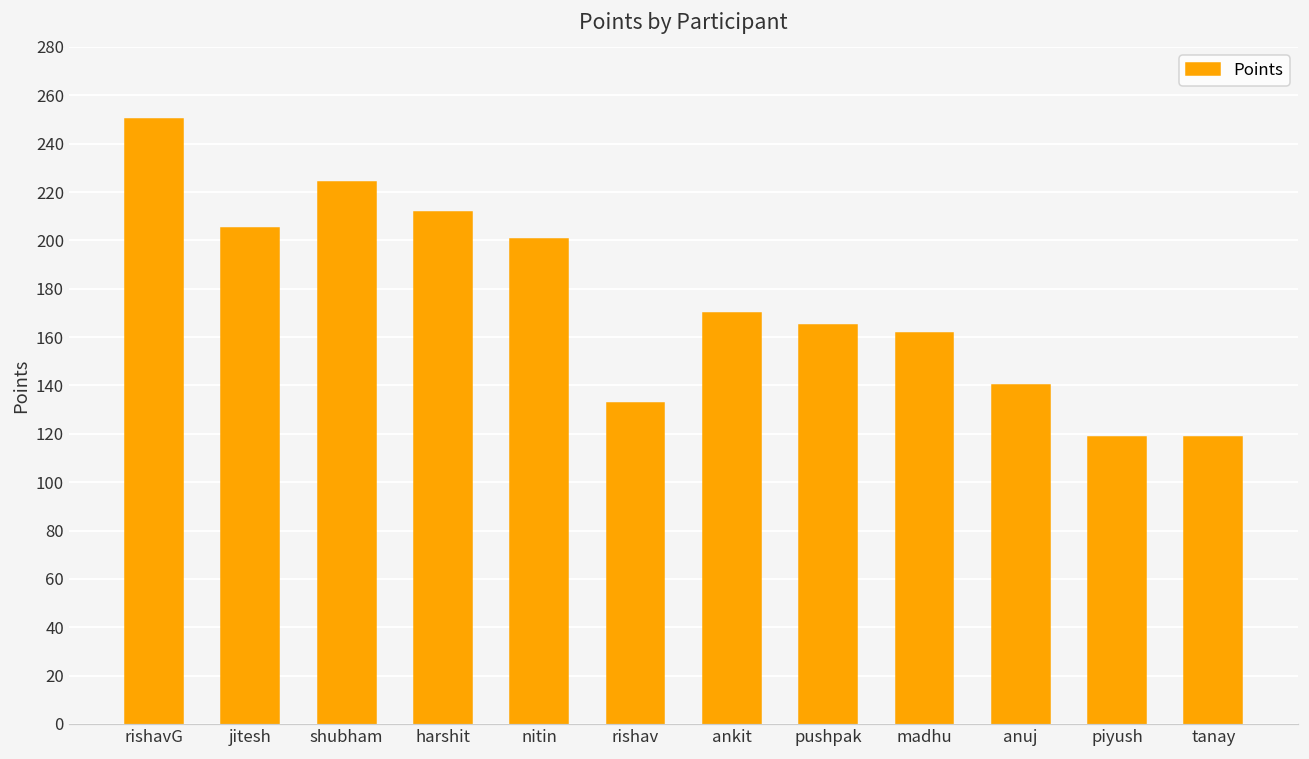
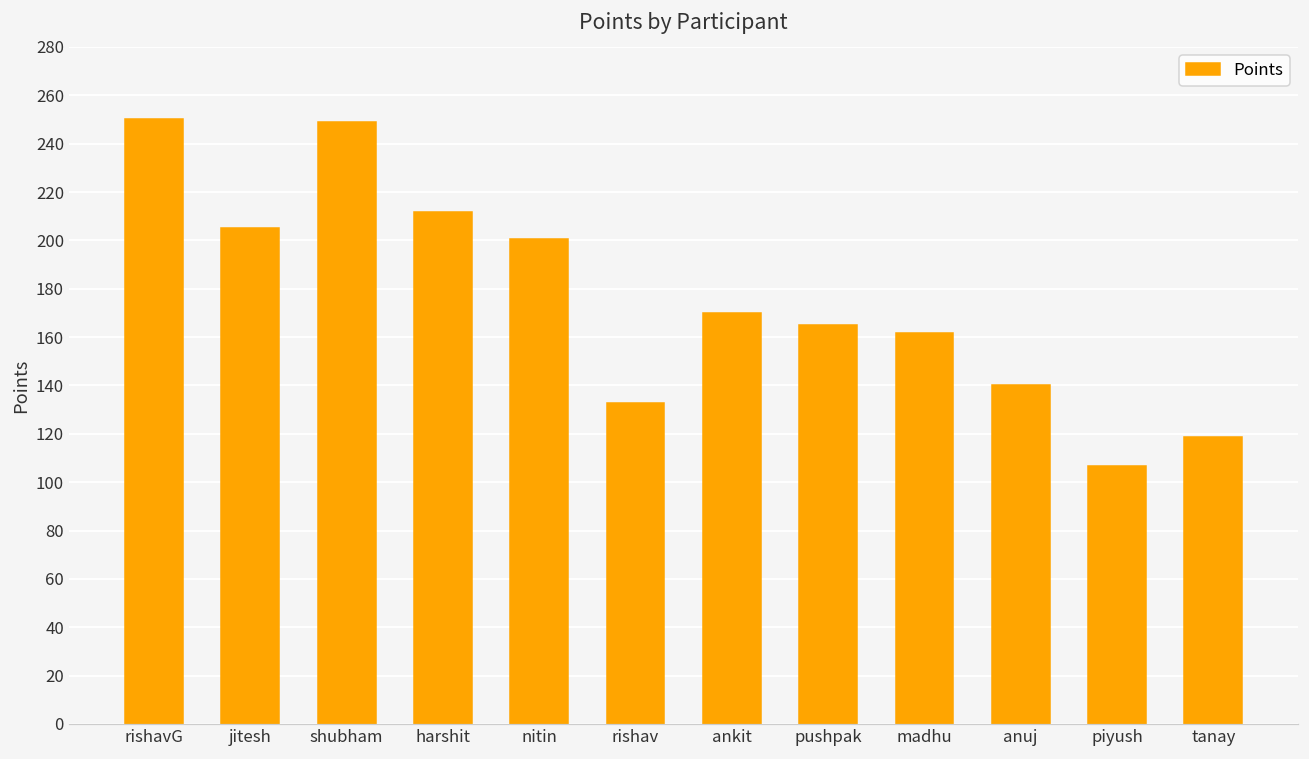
shubham: 224 -> 249
piyush: 119 -> 107
